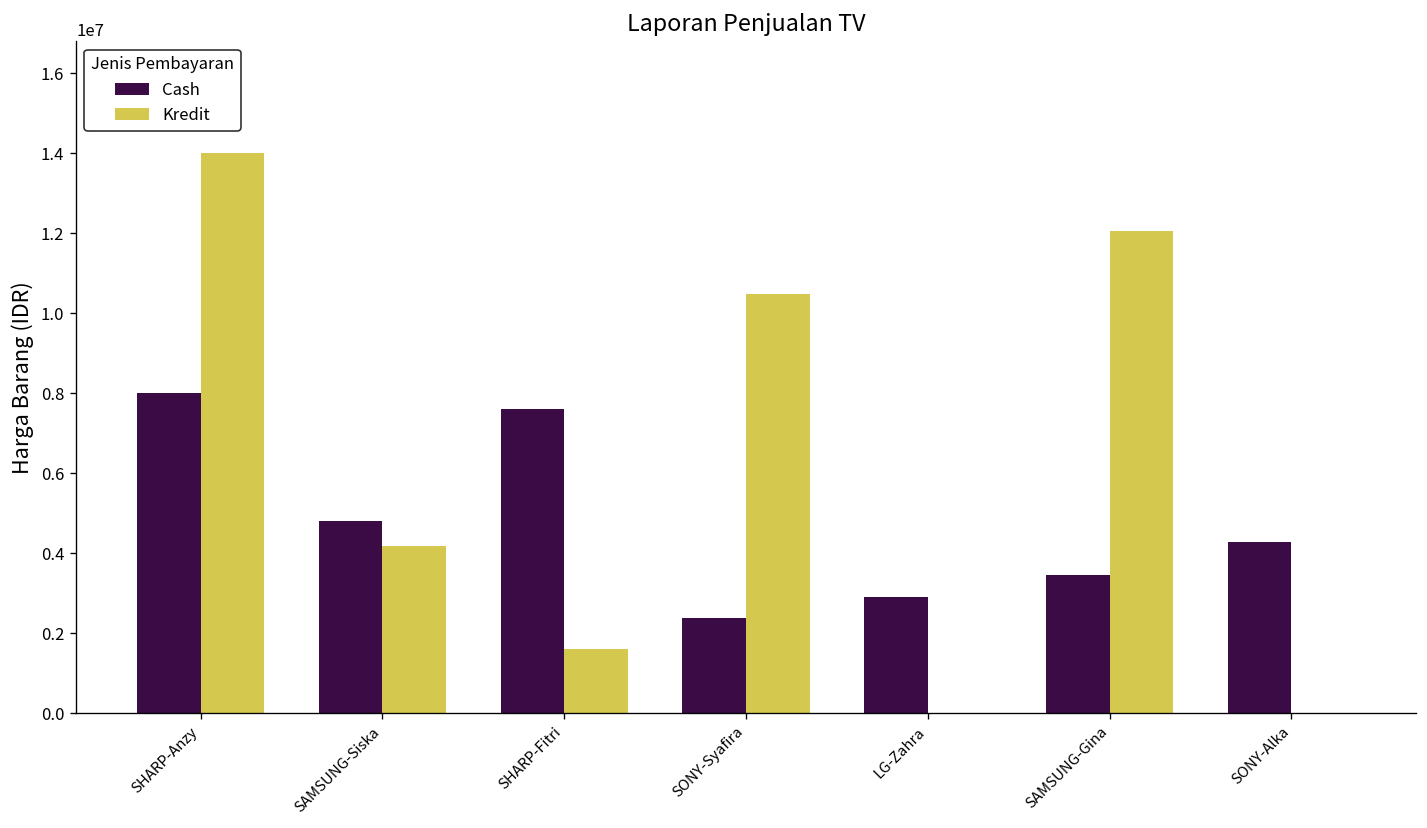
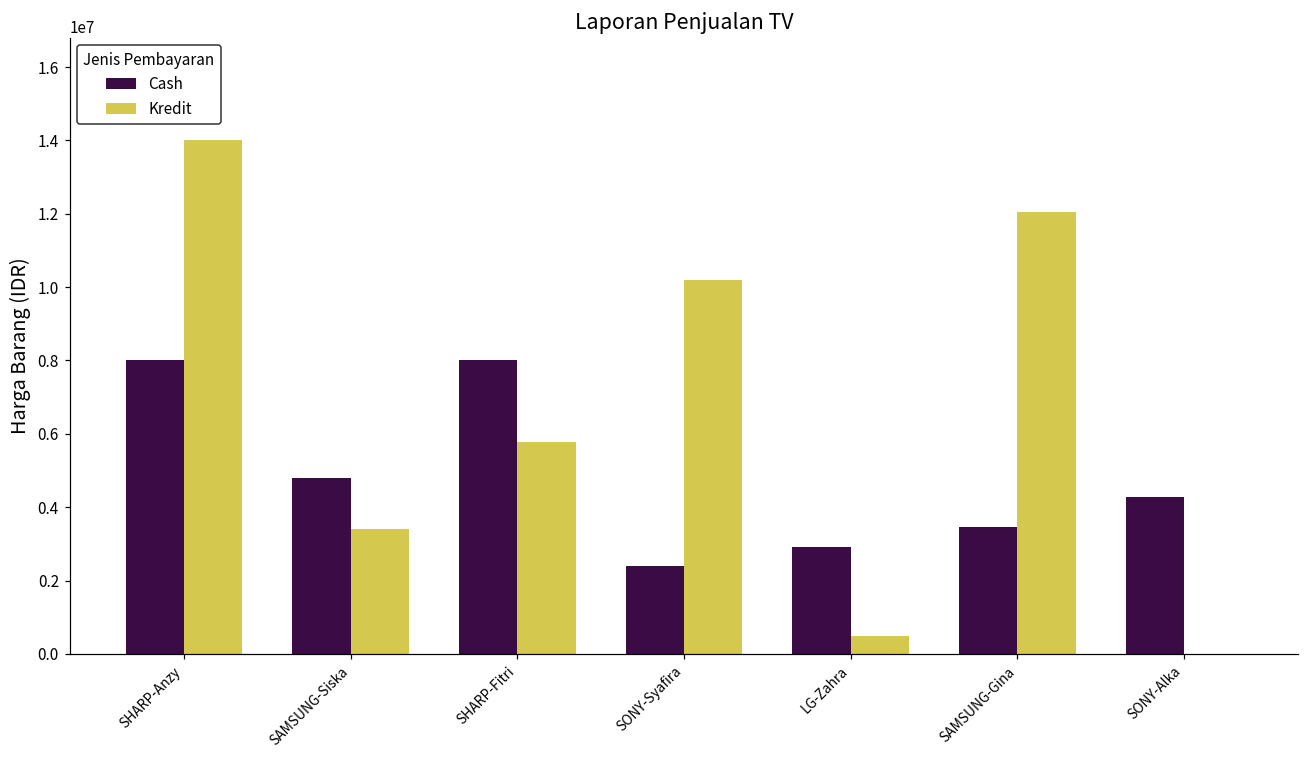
Kredit, SAMSUNG-Siska: 4200000 -> 3400000
Cash, SHARP-Fitri: 7600000 -> 8000000
Kredit, SHARP-Fitri: 1600000 -> 5800000
Kredit, SONY-Syafira: 10500000 -> 10200000
Kredit, LG-Zahra: 0 -> 500000
